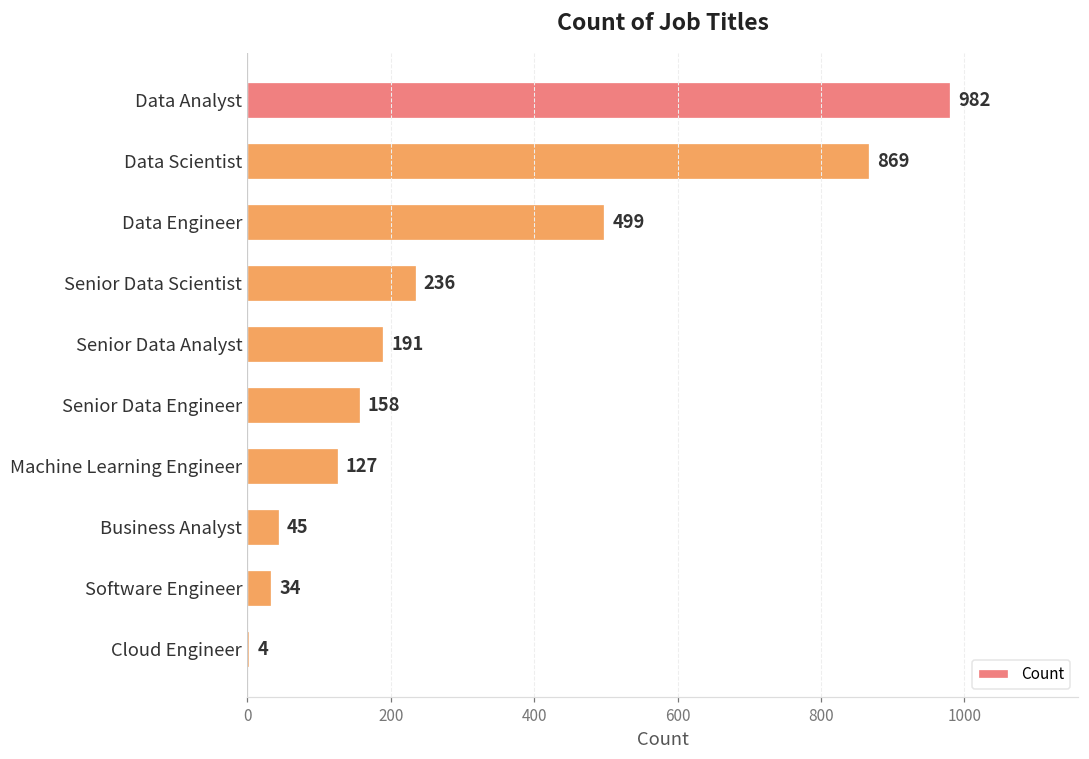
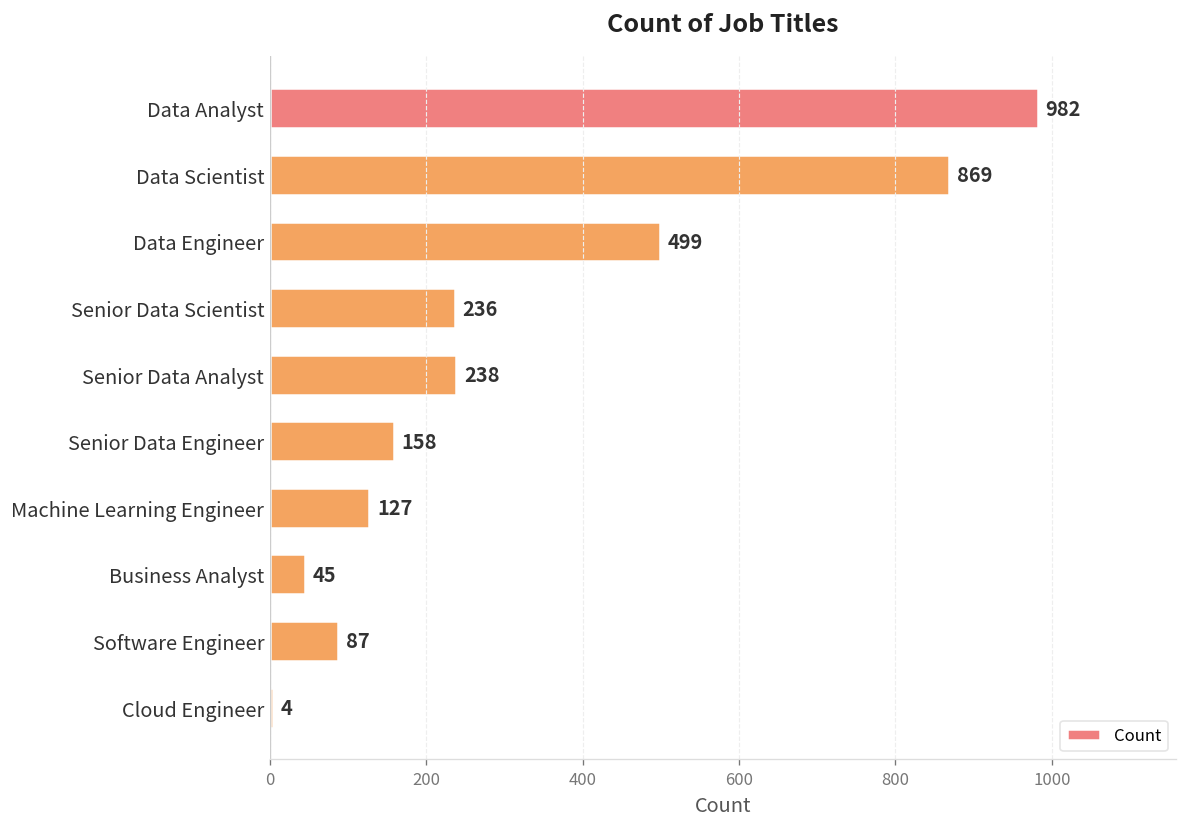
Senior Data Analyst: 191 -> 238
Software Engineer: 34 -> 87
